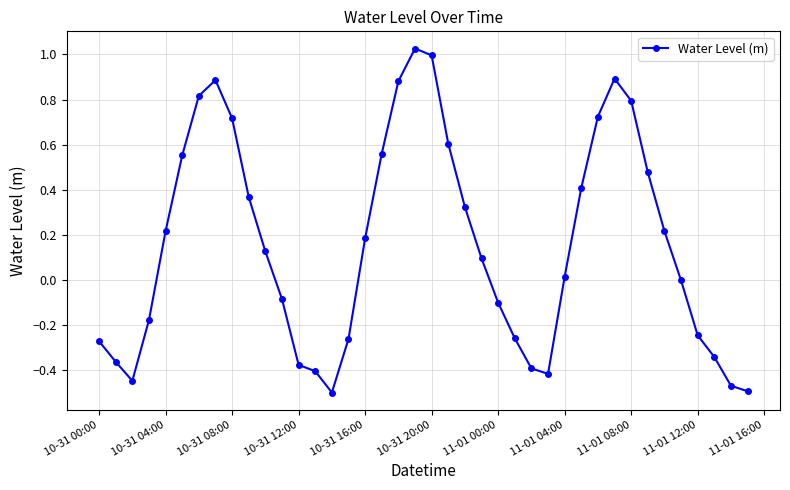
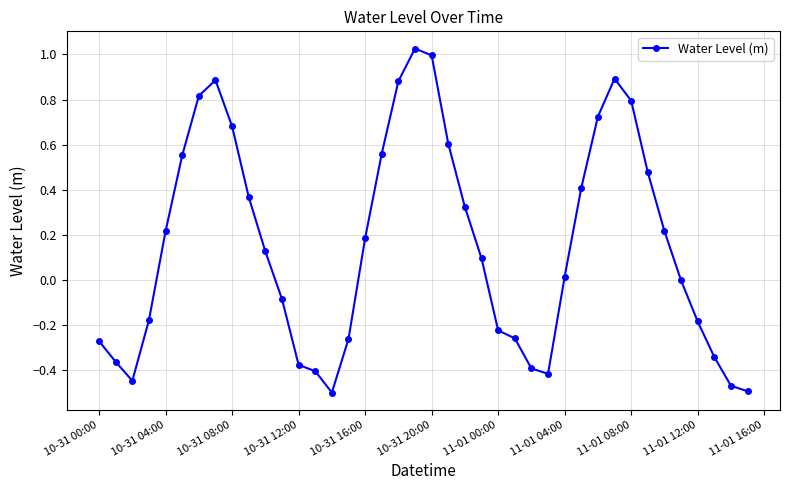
10-31 08:00: 0.72 -> 0.68
11-01 00:00: -0.10 -> -0.22
11-01 12:00: -0.24 -> -0.18
